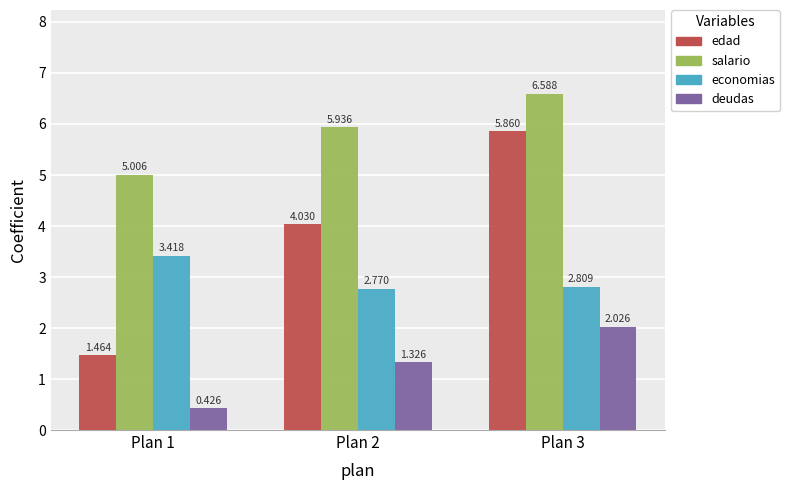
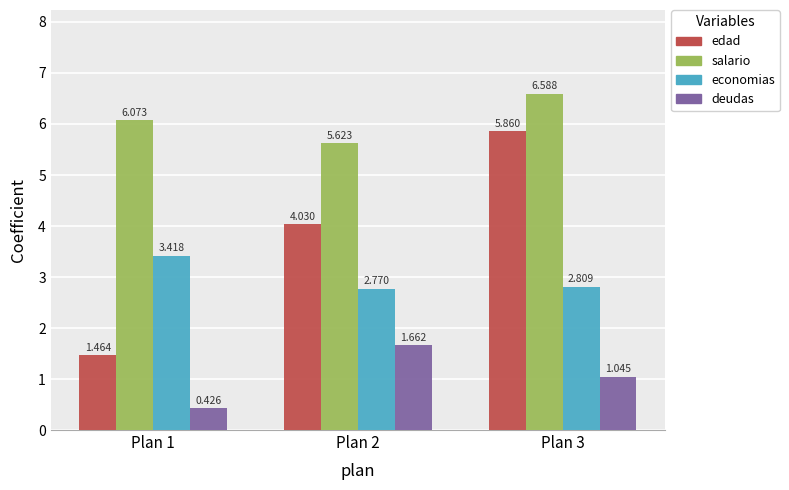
salario, Plan 1: 5.006 -> 6.073
salario, Plan 2: 5.936 -> 5.623
deudas, Plan 2: 1.326 -> 1.662
deudas, Plan 3: 2.026 -> 1.045
